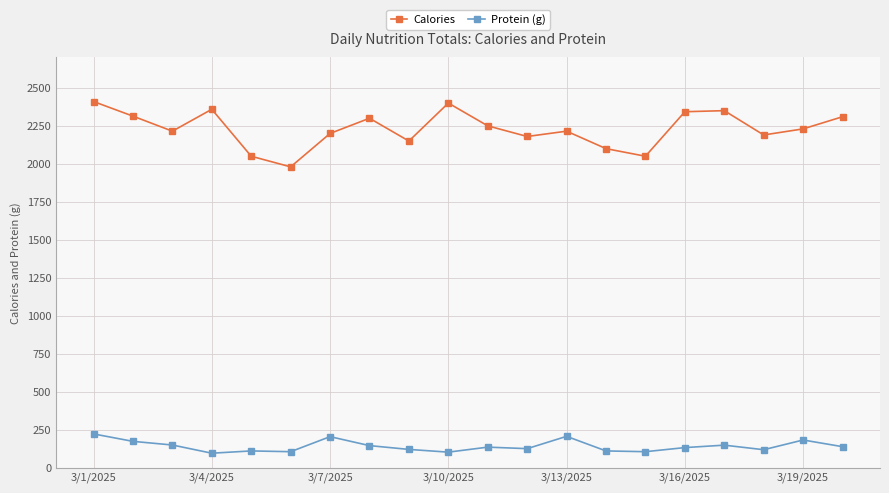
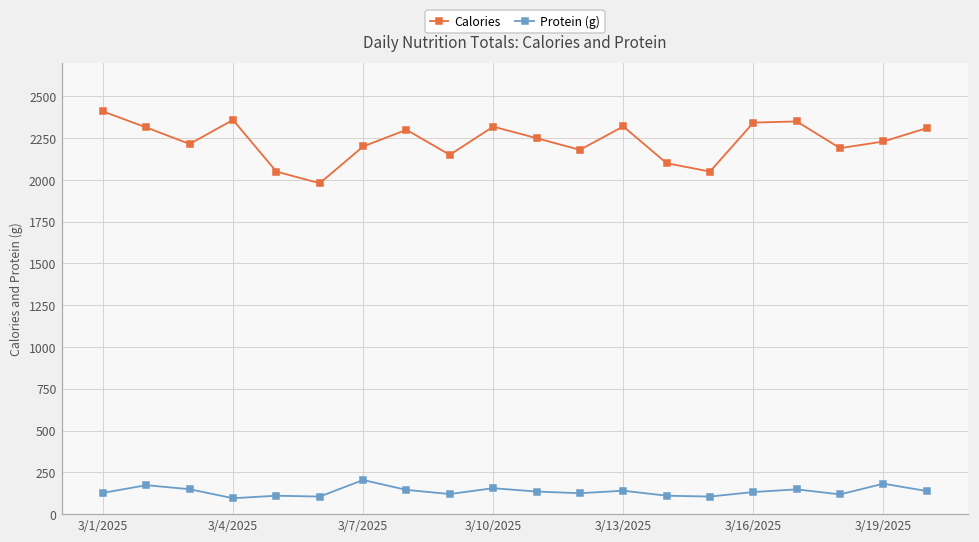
Protein (g), 3/1/2025: 220 -> 130
Calories, 3/10/2025: 2400 -> 2320
Protein (g), 3/10/2025: 100 -> 160
Calories, 3/13/2025: 2220 -> 2320
Protein (g), 3/13/2025: 210 -> 140
